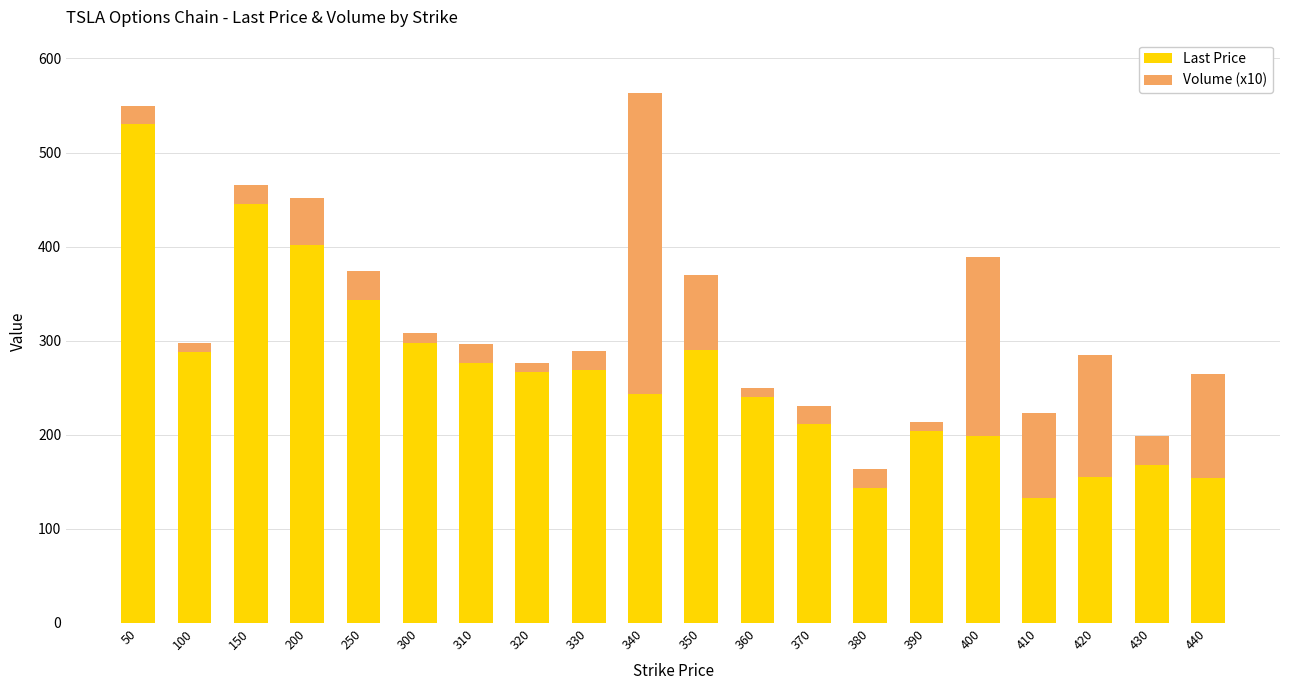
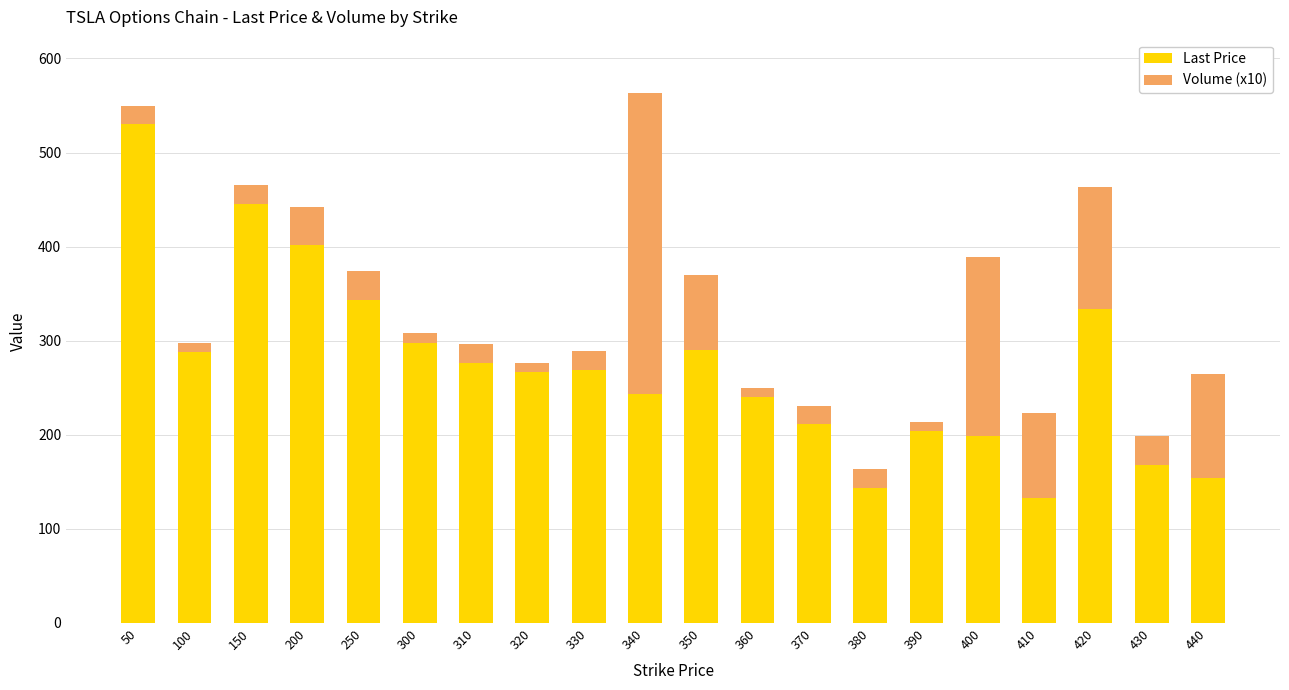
Volume (x10), 200: 50 -> 40
Last Price, 420: 160 -> 330
